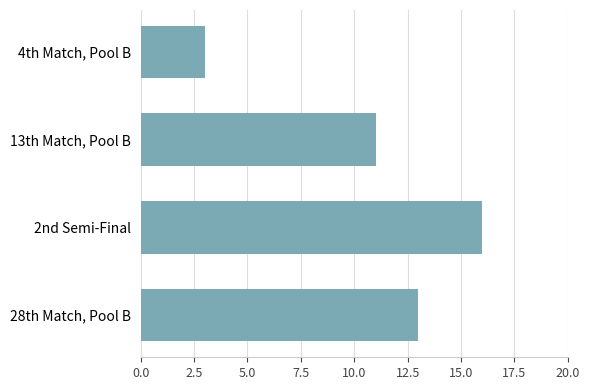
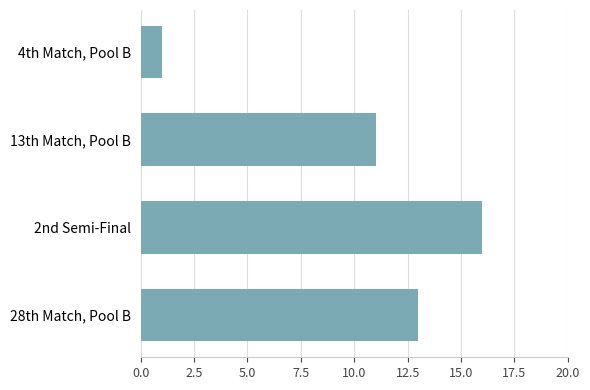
4th Match, Pool B: 3 -> 1
